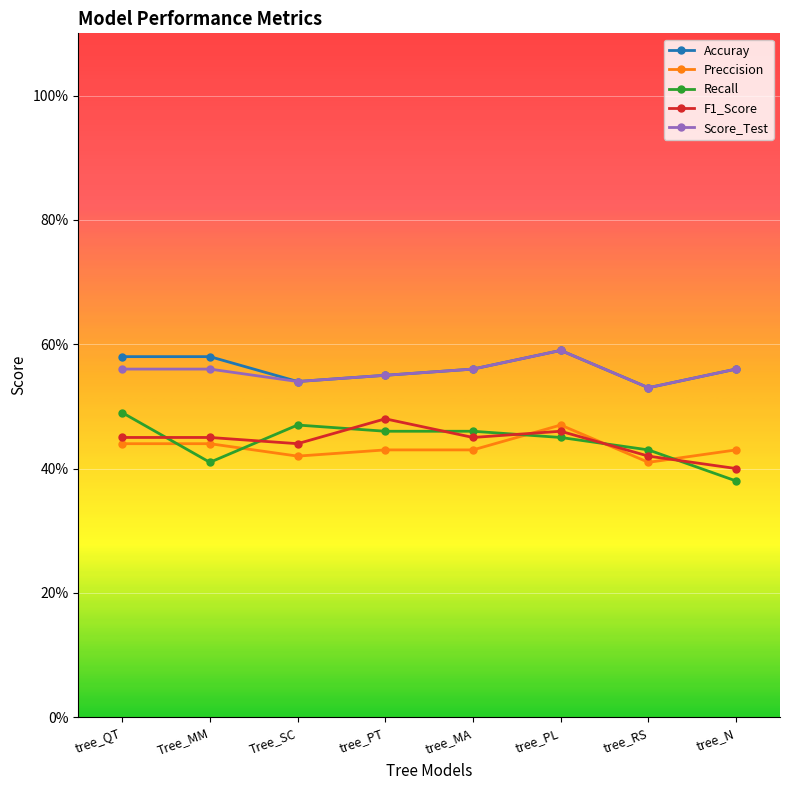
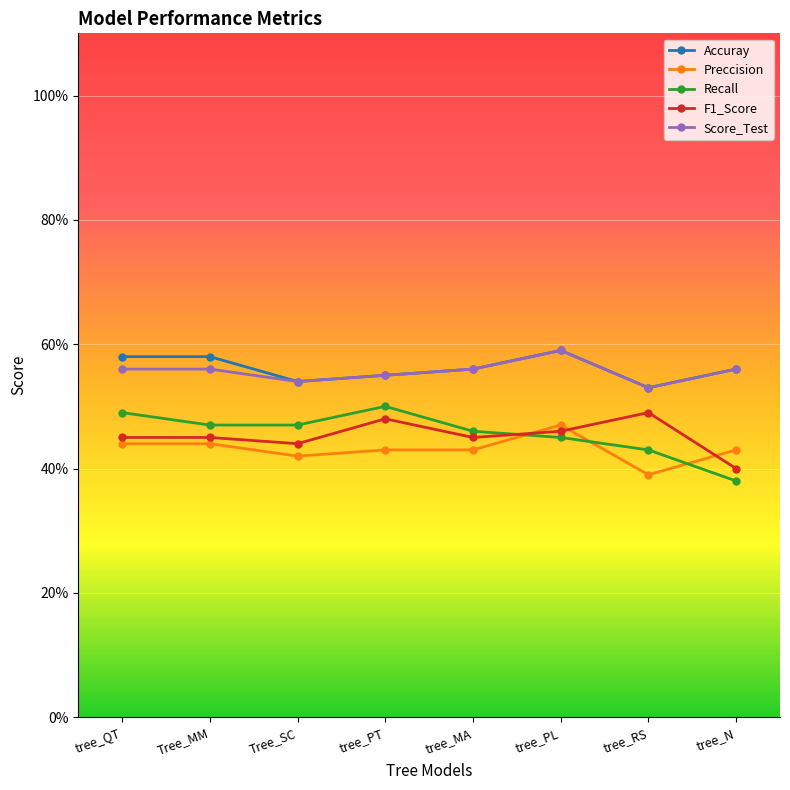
Recall, Tree_MM: 41% -> 47%
Recall, tree_PT: 46% -> 50%
Preccision, tree_RS: 41% -> 39%
F1_Score, tree_RS: 42% -> 49%
